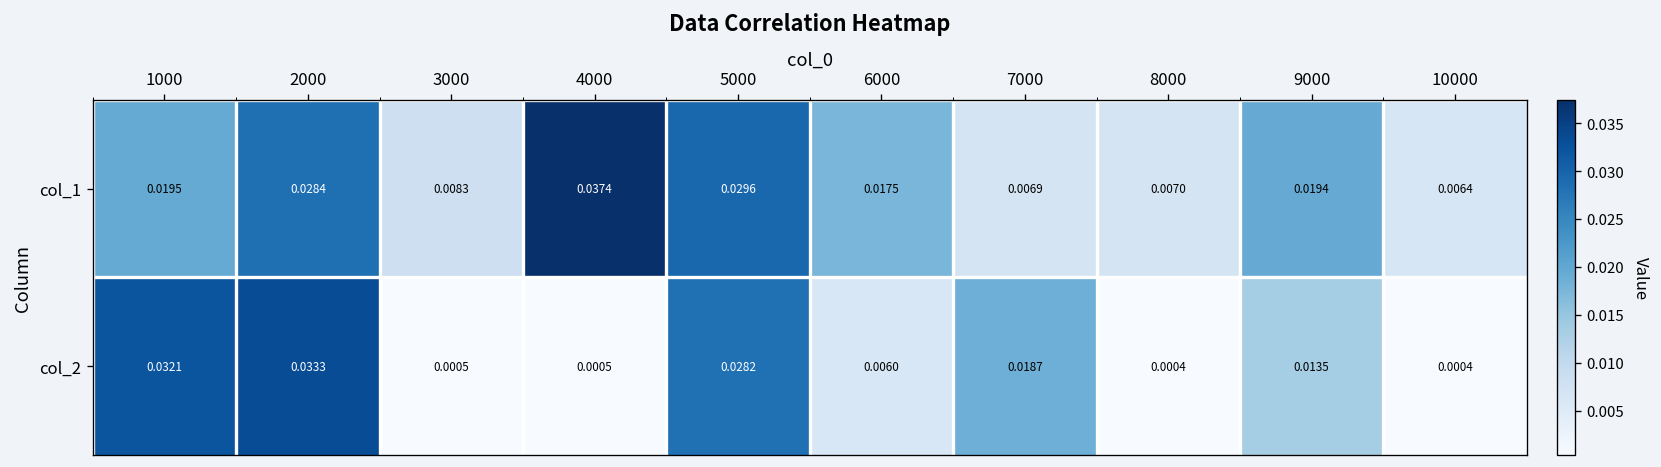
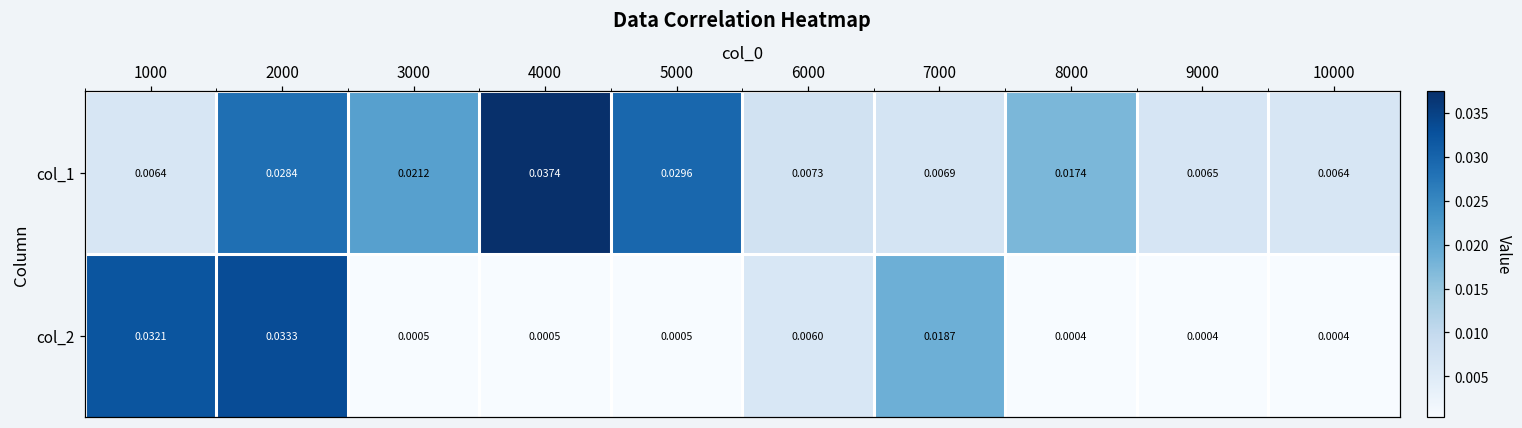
col_1, 1000: 0.0195 -> 0.0064
col_1, 3000: 0.0083 -> 0.0212
col_1, 6000: 0.0175 -> 0.0073
col_1, 8000: 0.0070 -> 0.0174
col_1, 9000: 0.0194 -> 0.0065
col_2, 5000: 0.0282 -> 0.0005
col_2, 9000: 0.0135 -> 0.0004
